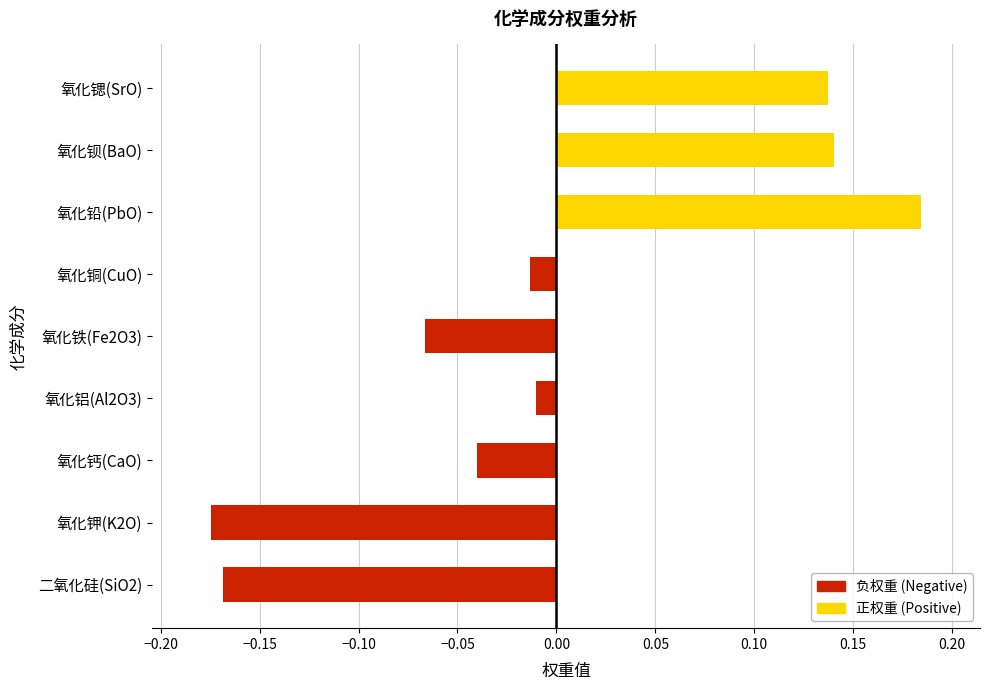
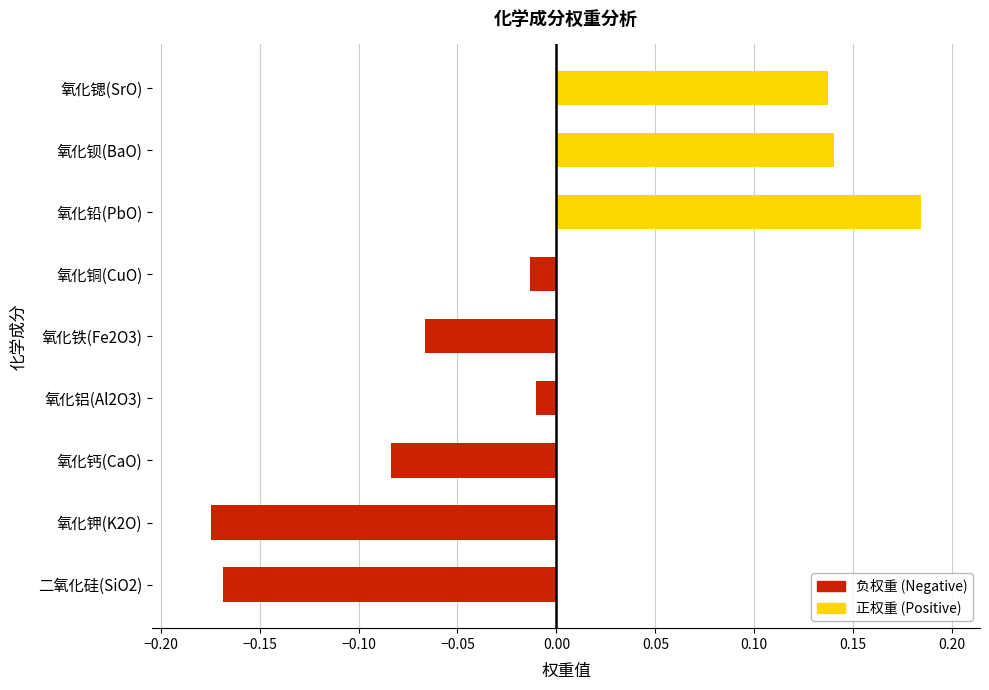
氧化钙(CaO): -0.040 -> -0.084
